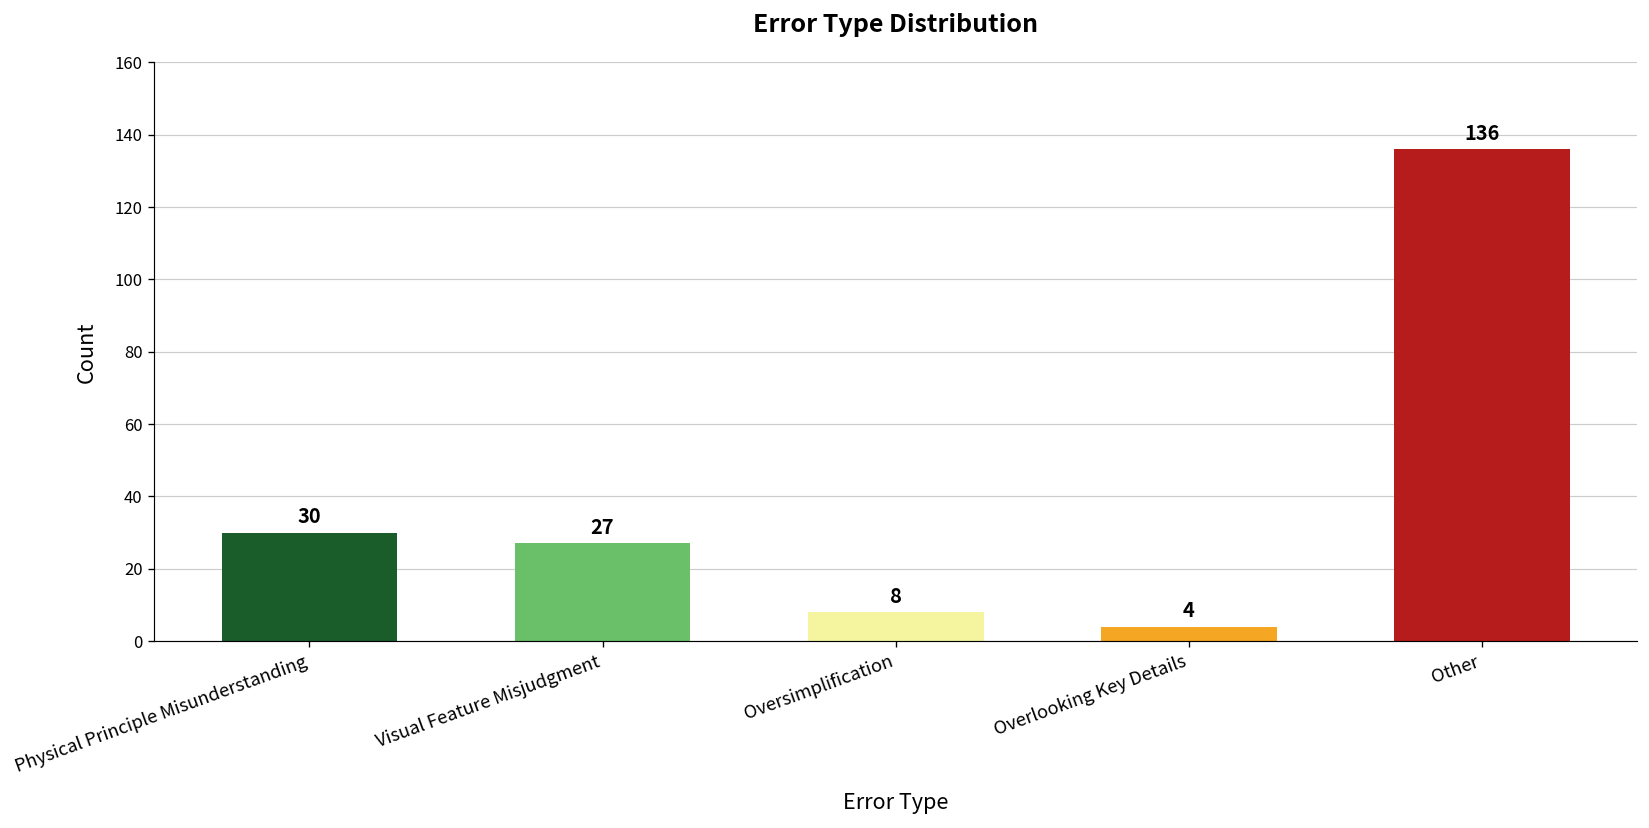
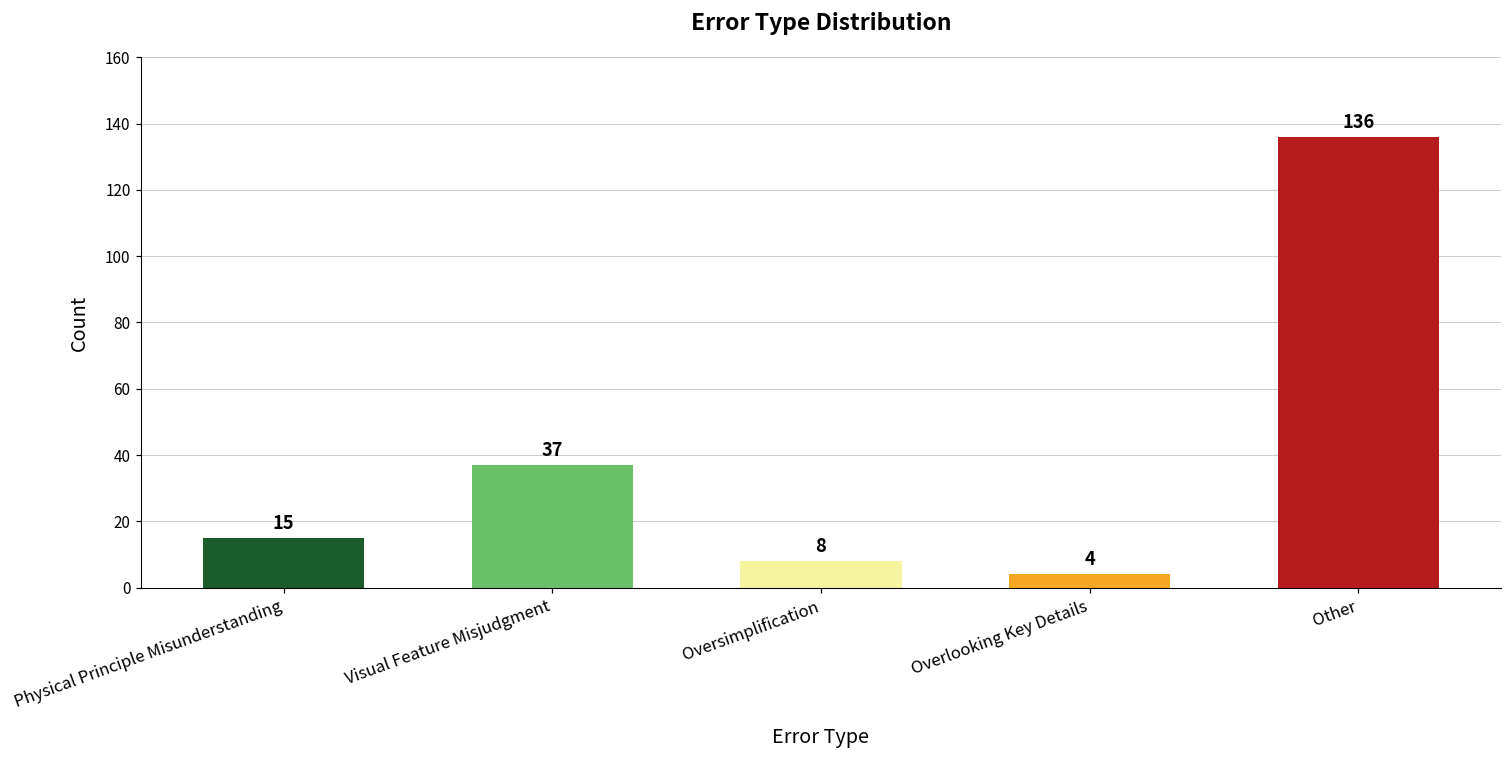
Physical Principle Misunderstanding: 30 -> 15
Visual Feature Misjudgment: 27 -> 37
